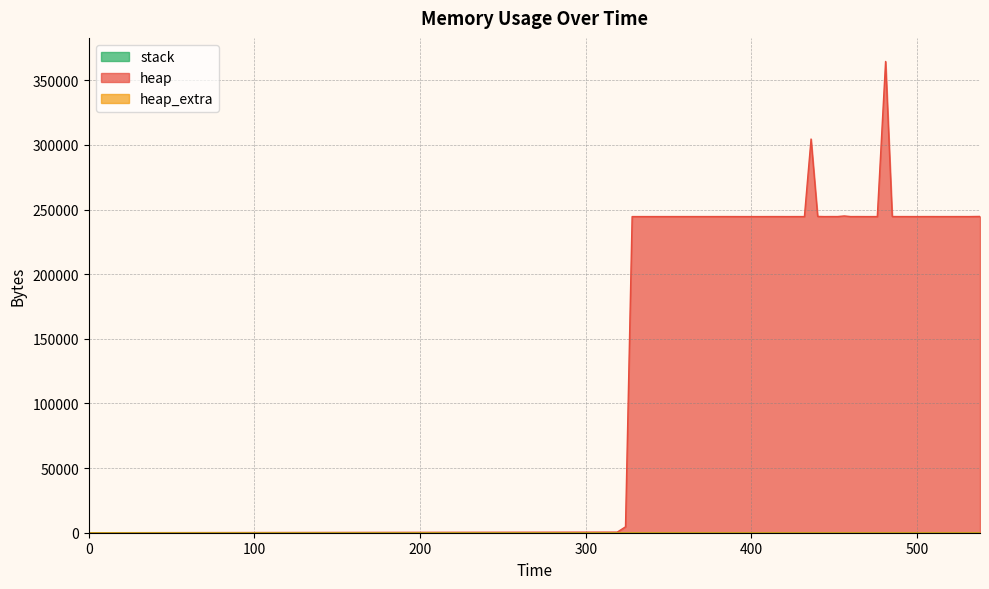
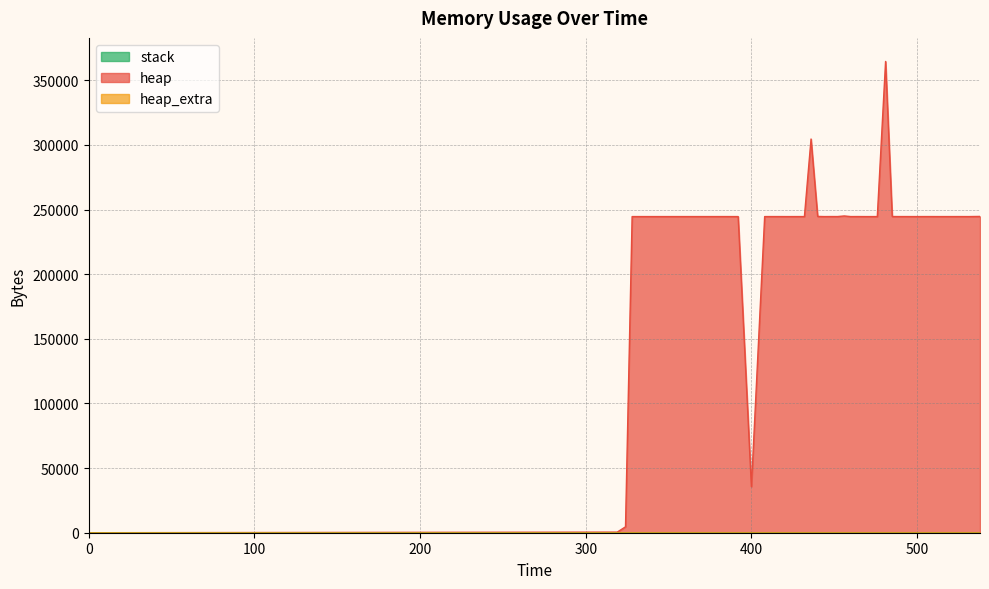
heap, 400: 245000 -> 36000
